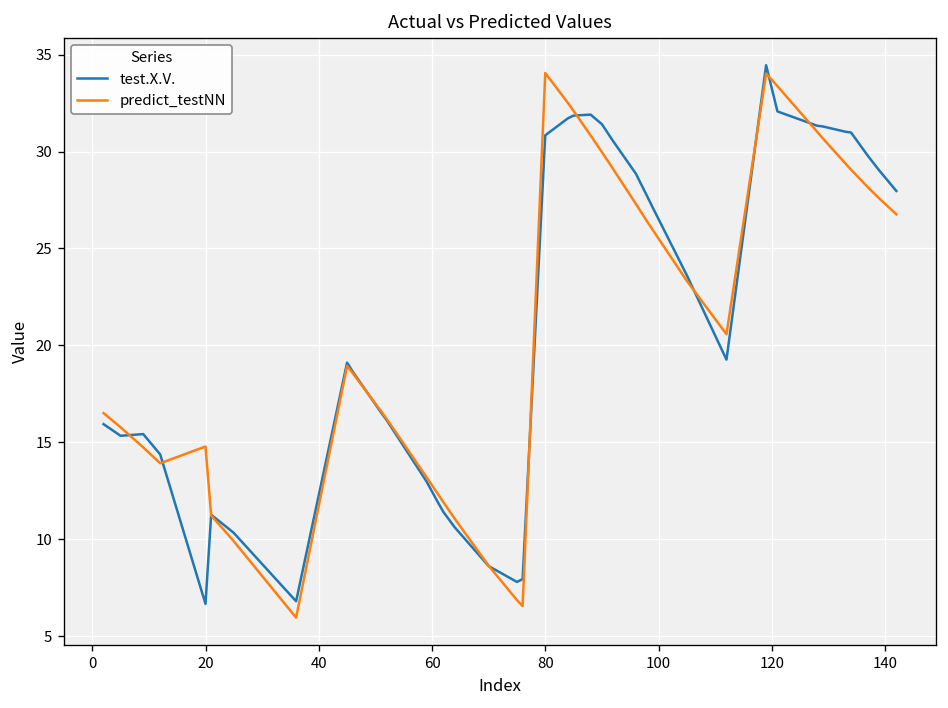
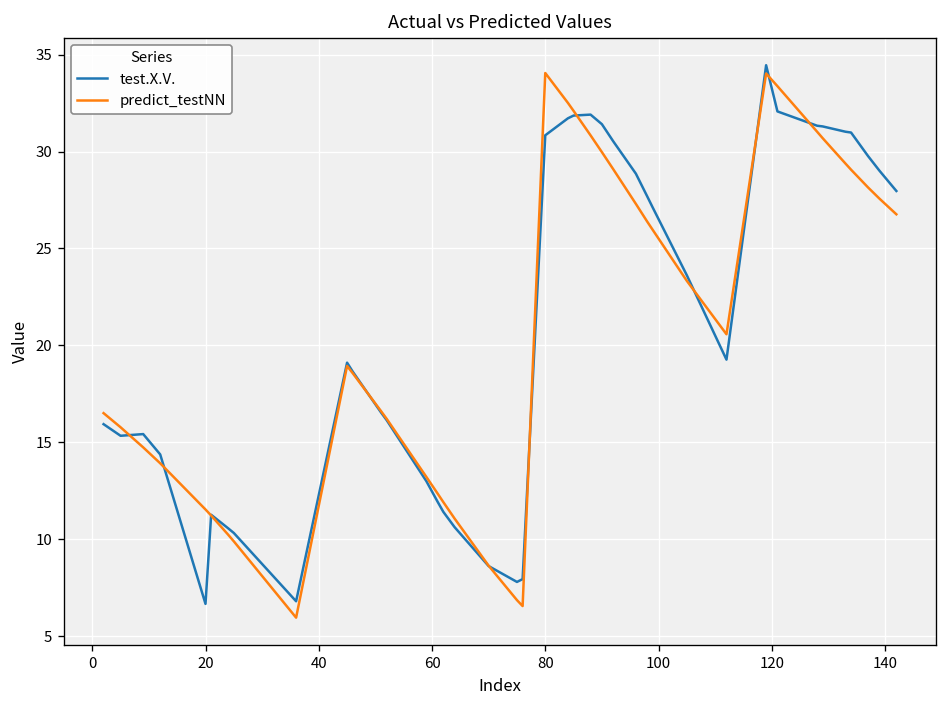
predict_testNN, 20: 14.8 -> 11.5
